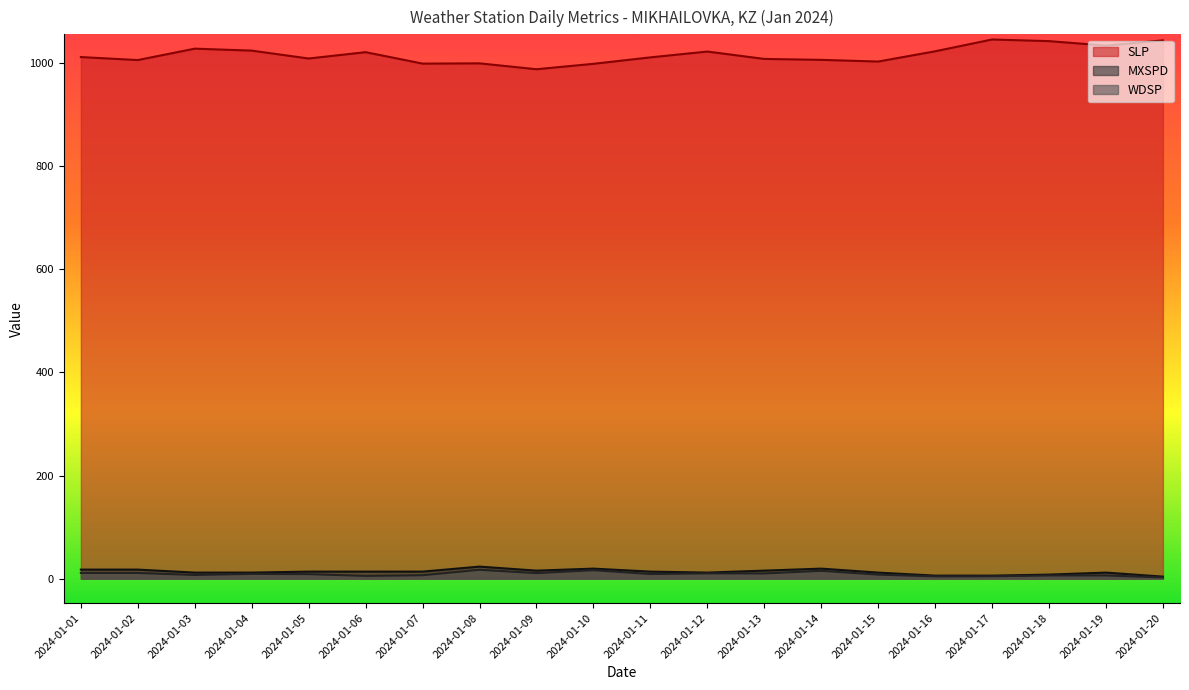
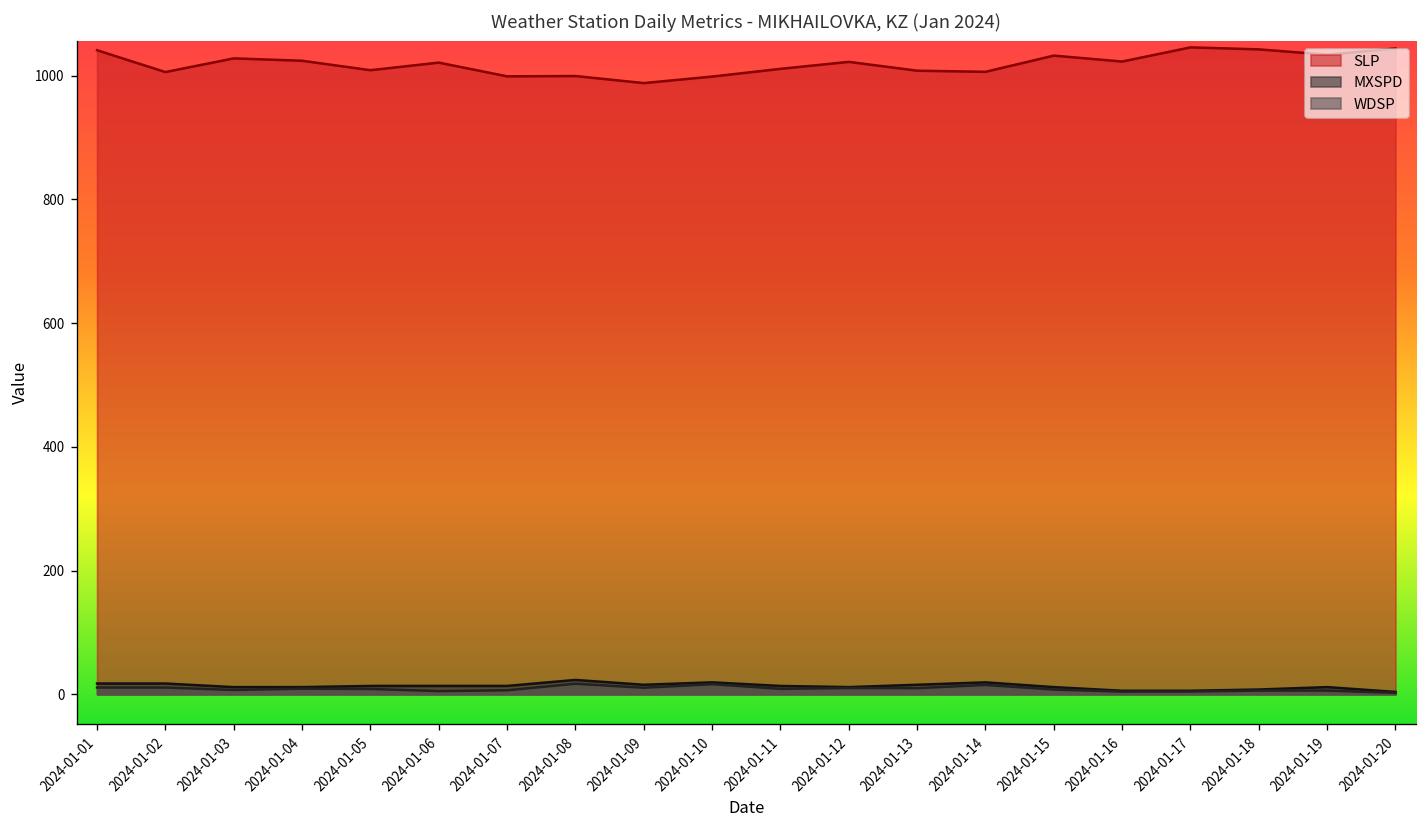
SLP, 2024-01-01: 1010 -> 1040
SLP, 2024-01-15: 1000 -> 1030
